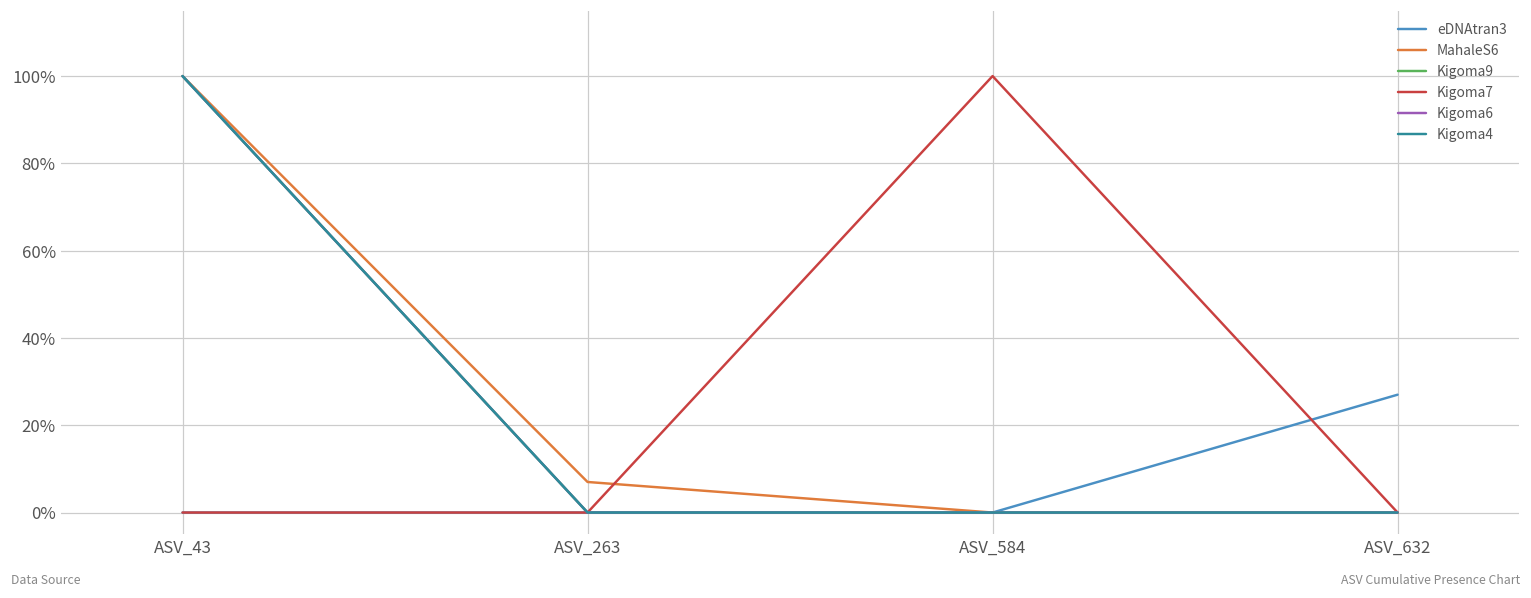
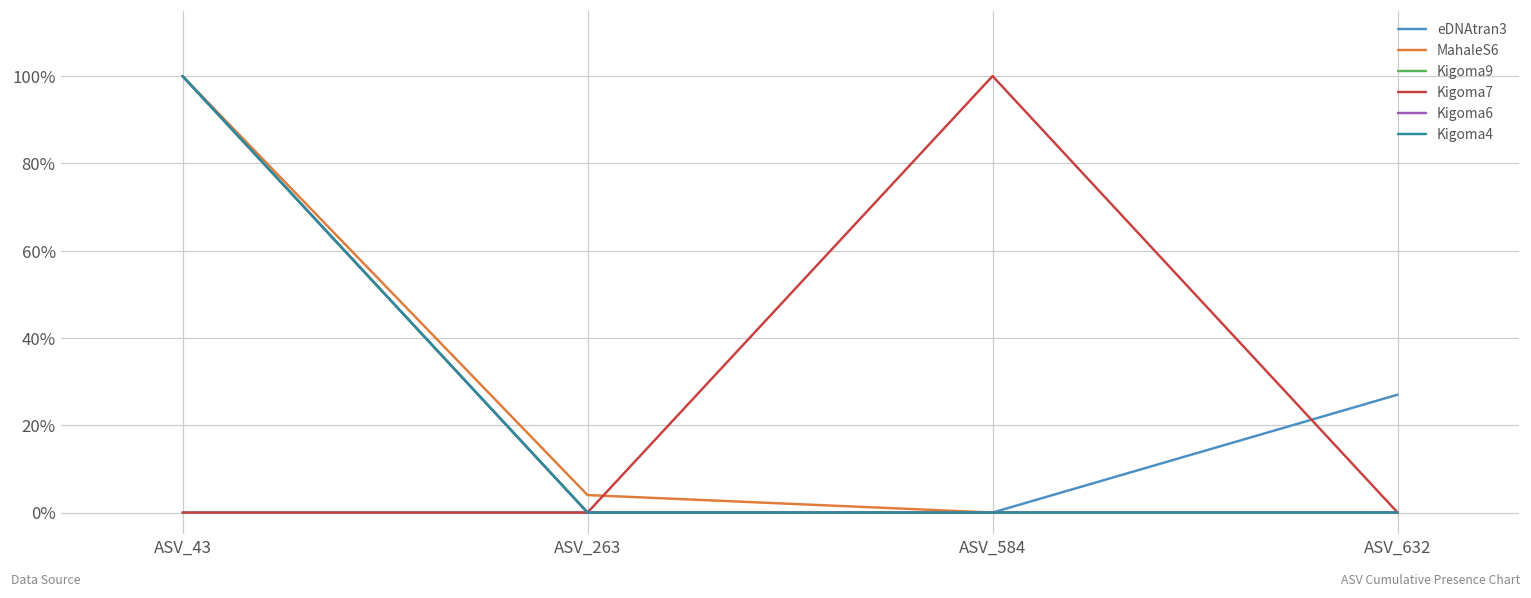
MahaleS6, ASV_263: 7% -> 4%
